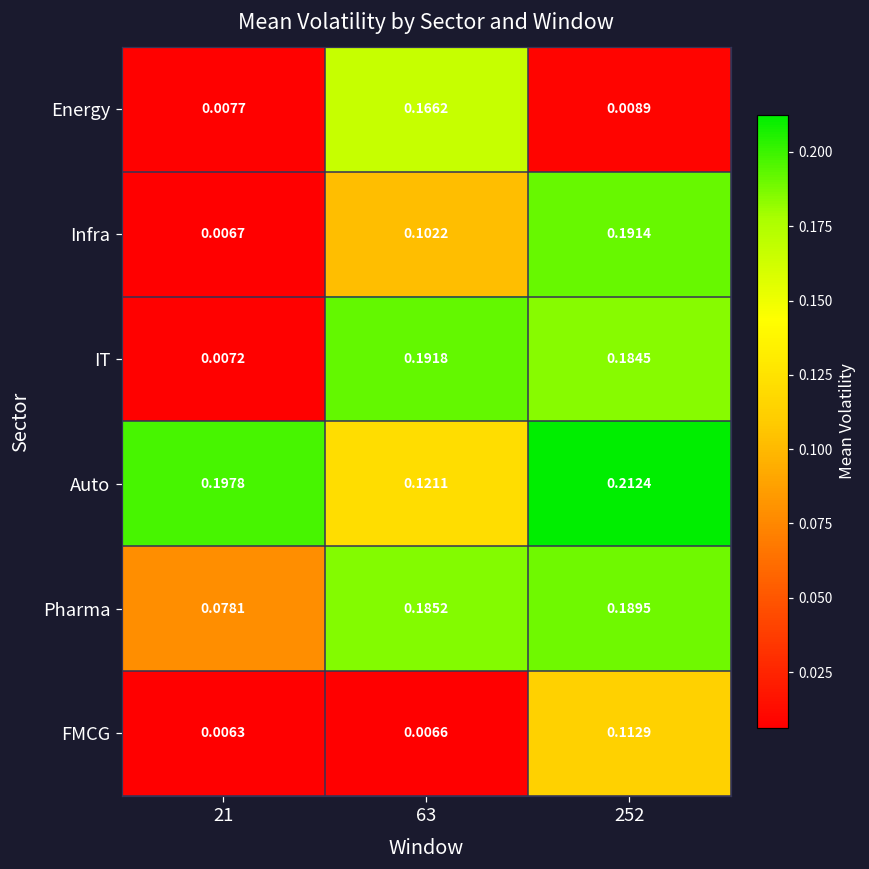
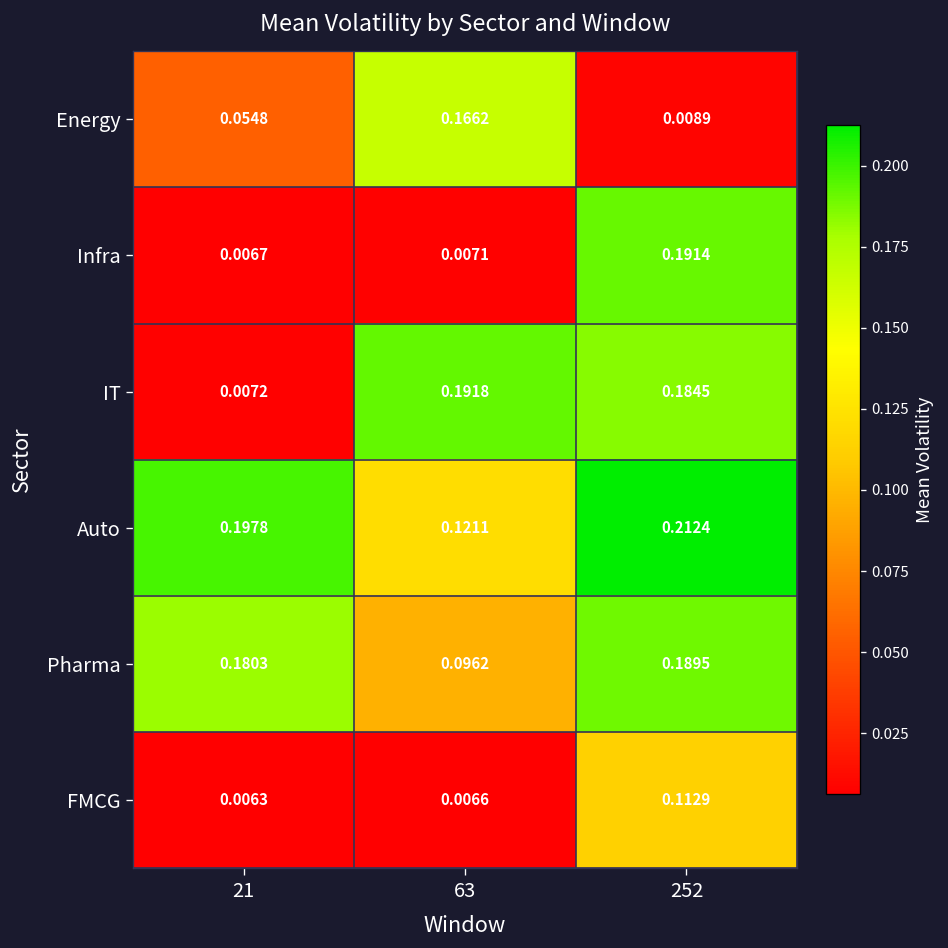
Energy, 21: 0.0077 -> 0.0548
Infra, 63: 0.1022 -> 0.0071
Pharma, 21: 0.0781 -> 0.1803
Pharma, 63: 0.1852 -> 0.0962
